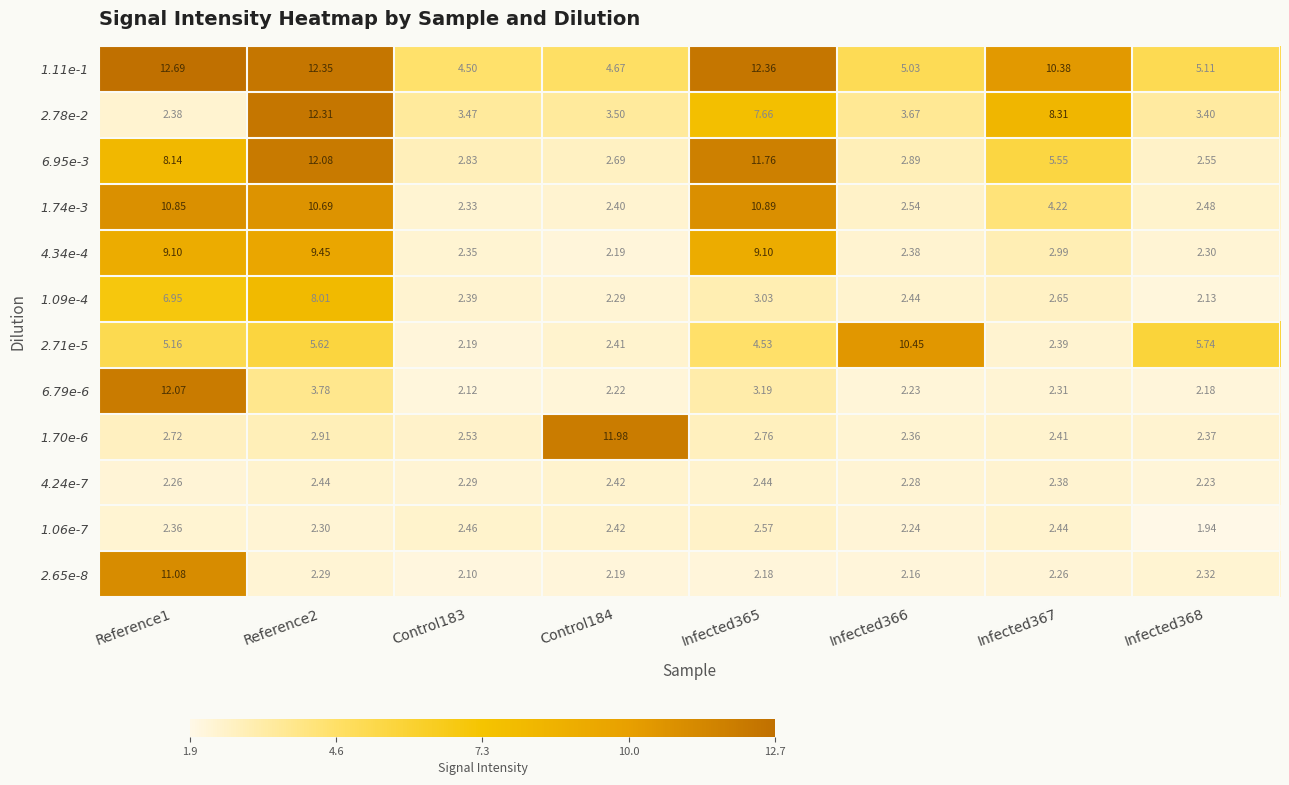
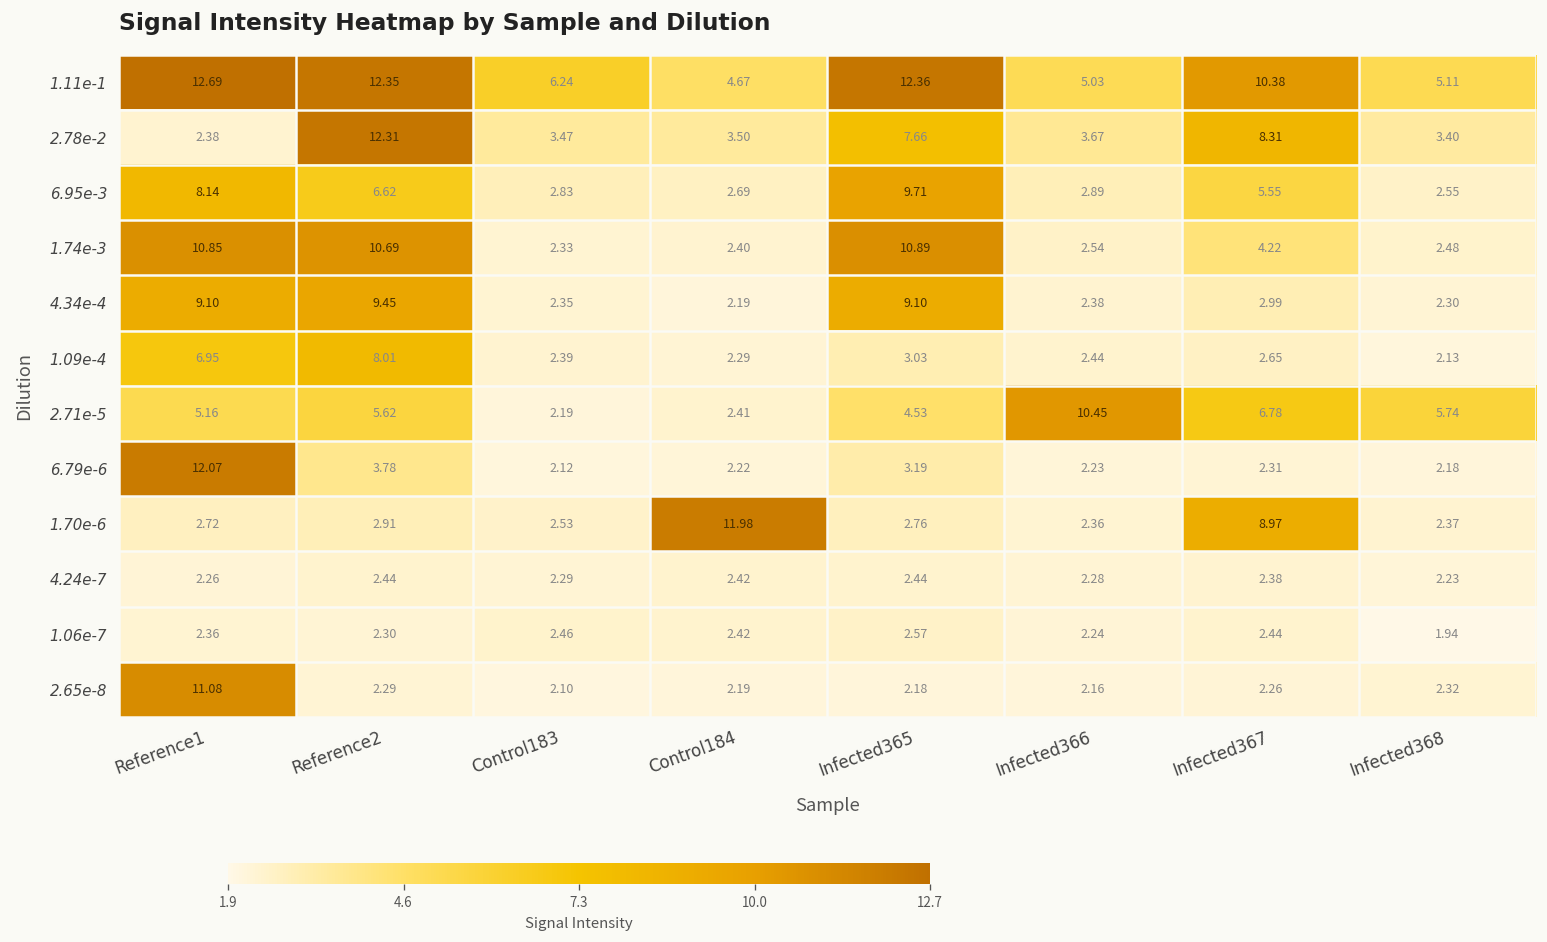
1.11e-1, Control183: 4.50 -> 6.24
6.95e-3, Reference2: 12.08 -> 6.62
6.95e-3, Infected365: 11.76 -> 9.71
2.71e-5, Infected367: 2.39 -> 6.78
1.70e-6, Infected367: 2.41 -> 8.97
